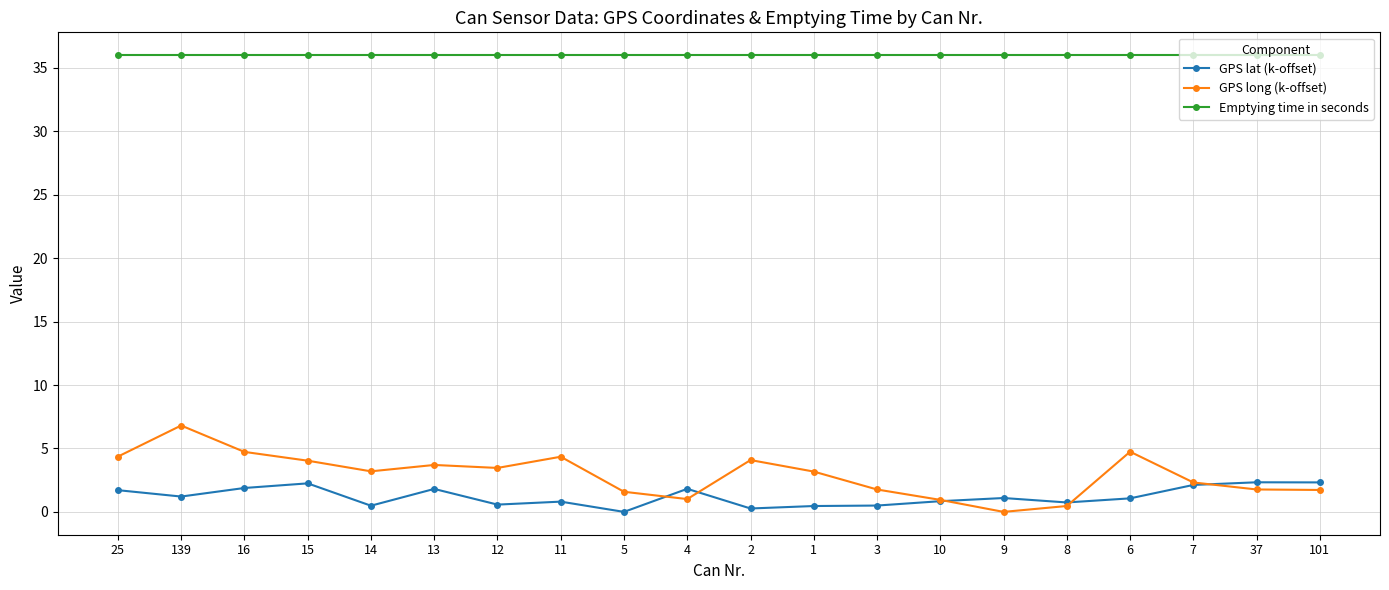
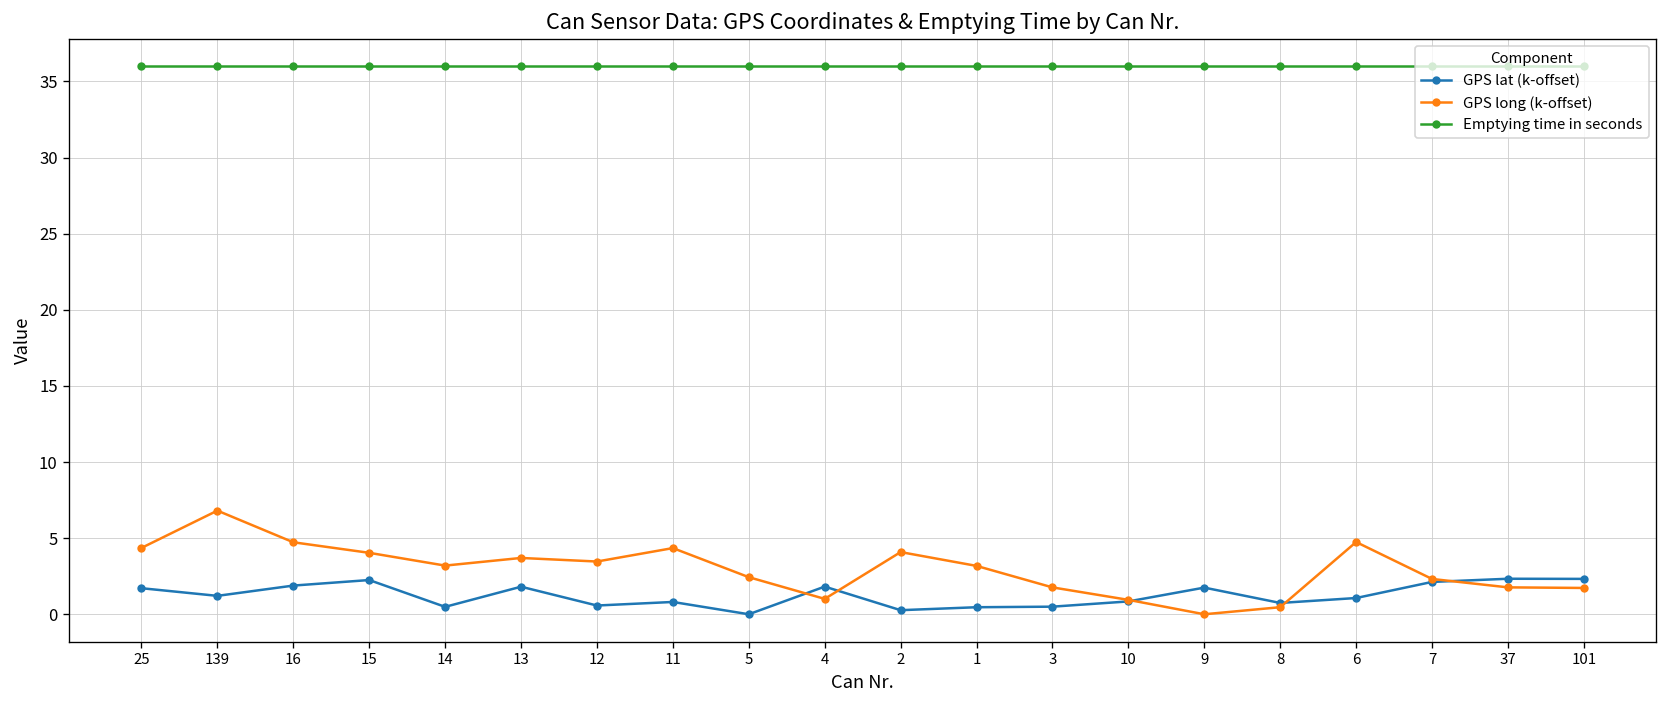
GPS long (k-offset), 5: 1.6 -> 2.4
GPS lat (k-offset), 9: 1.1 -> 1.8
